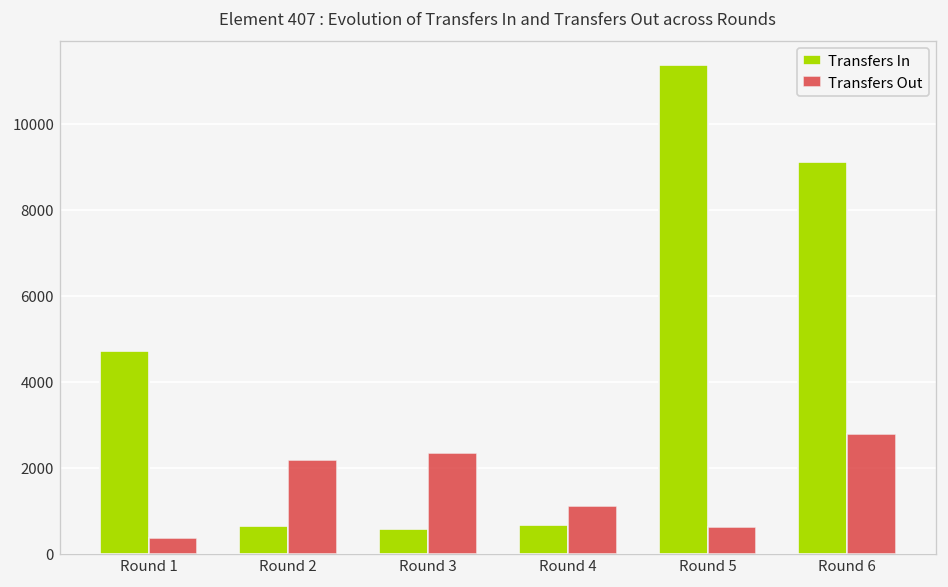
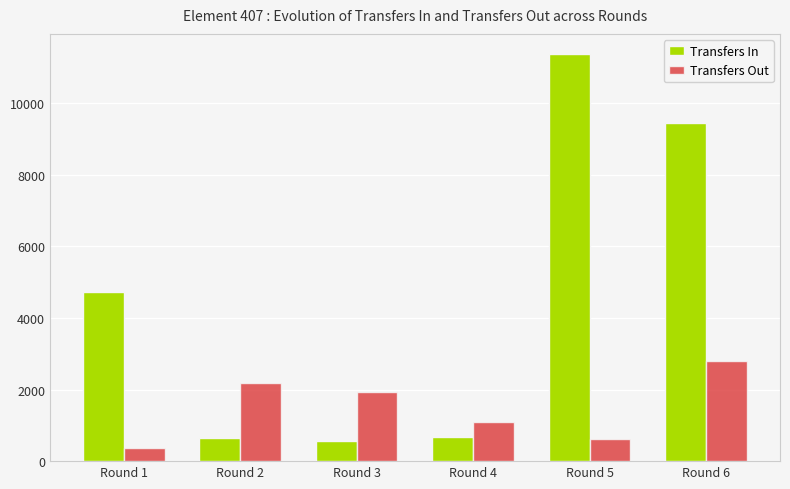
Transfers Out, Round 3: 2300 -> 1900
Transfers In, Round 6: 9100 -> 9400
